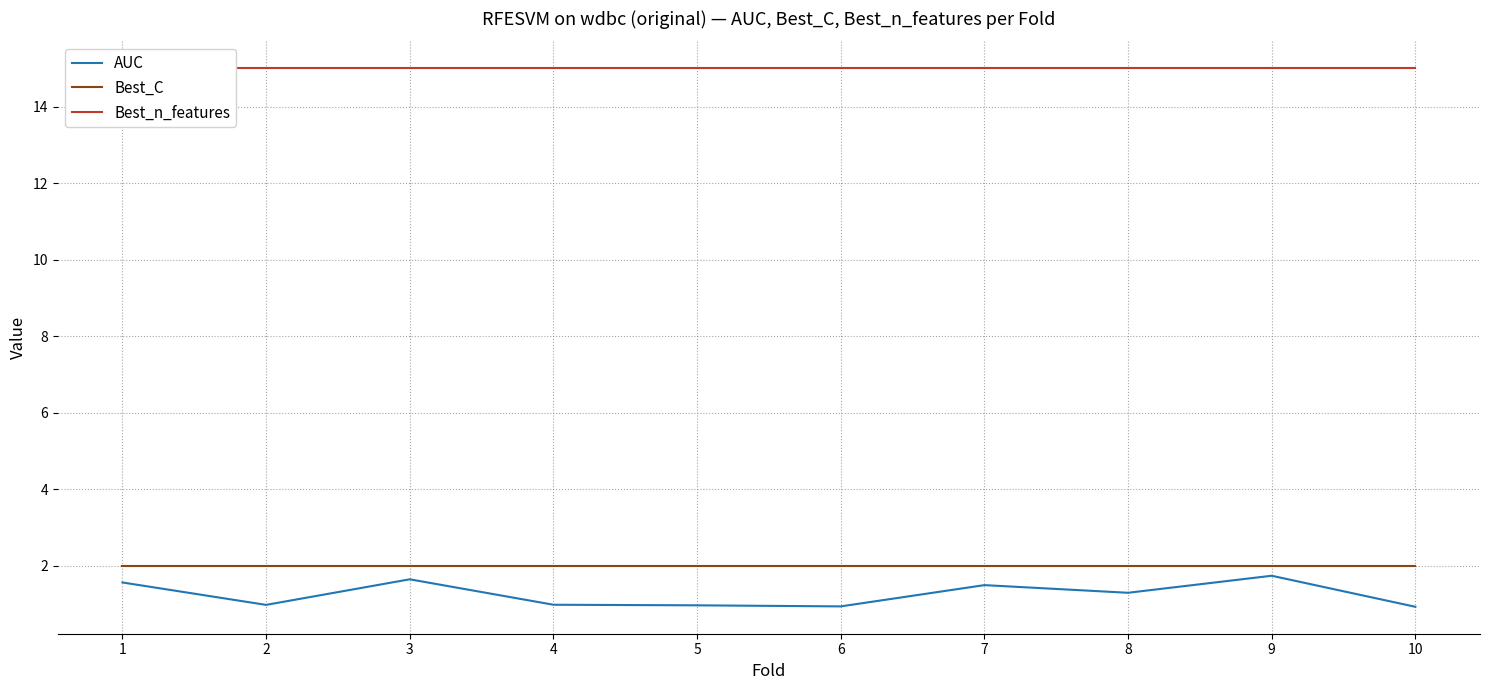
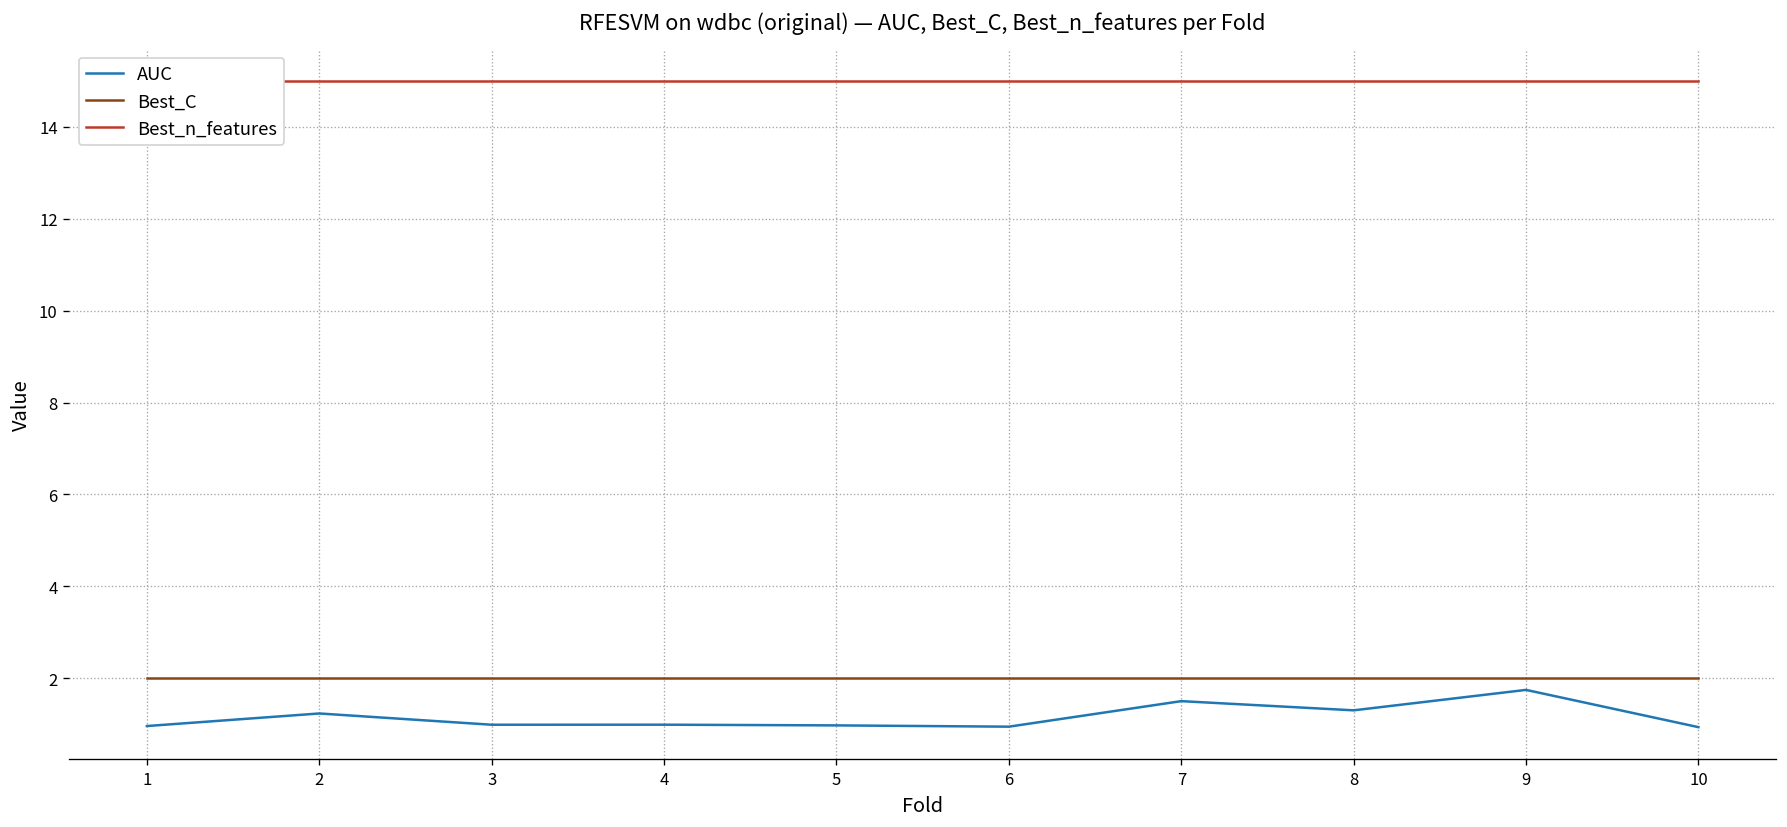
AUC, 1: 1.6 -> 1.0
AUC, 2: 1.0 -> 1.2
AUC, 3: 1.7 -> 1.0
